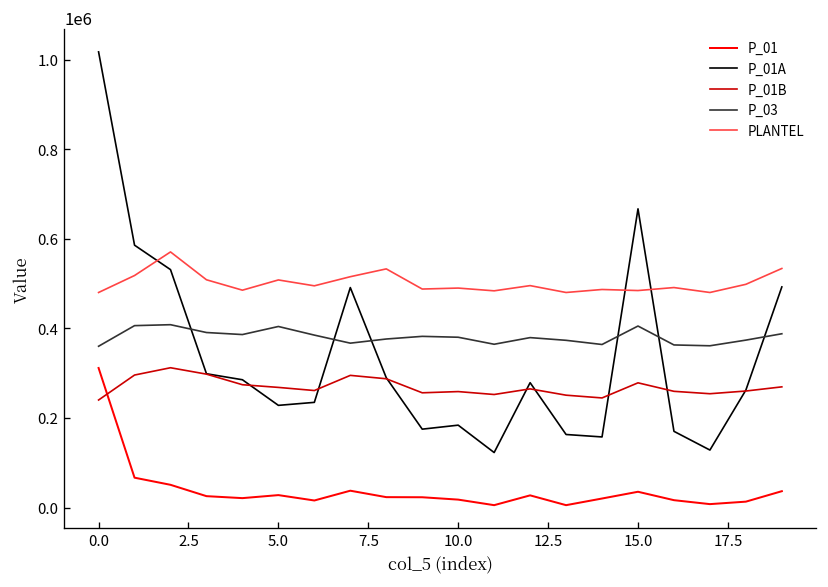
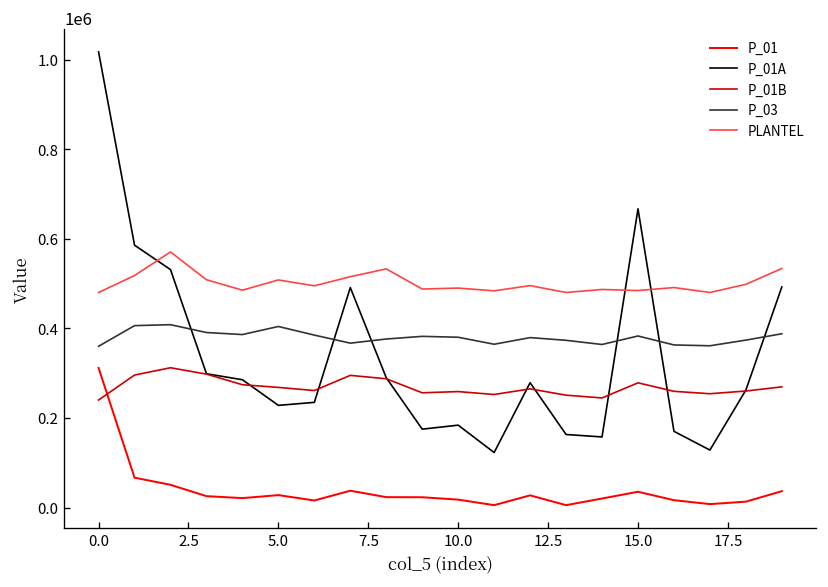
P_03, 15.0: 410000 -> 380000
